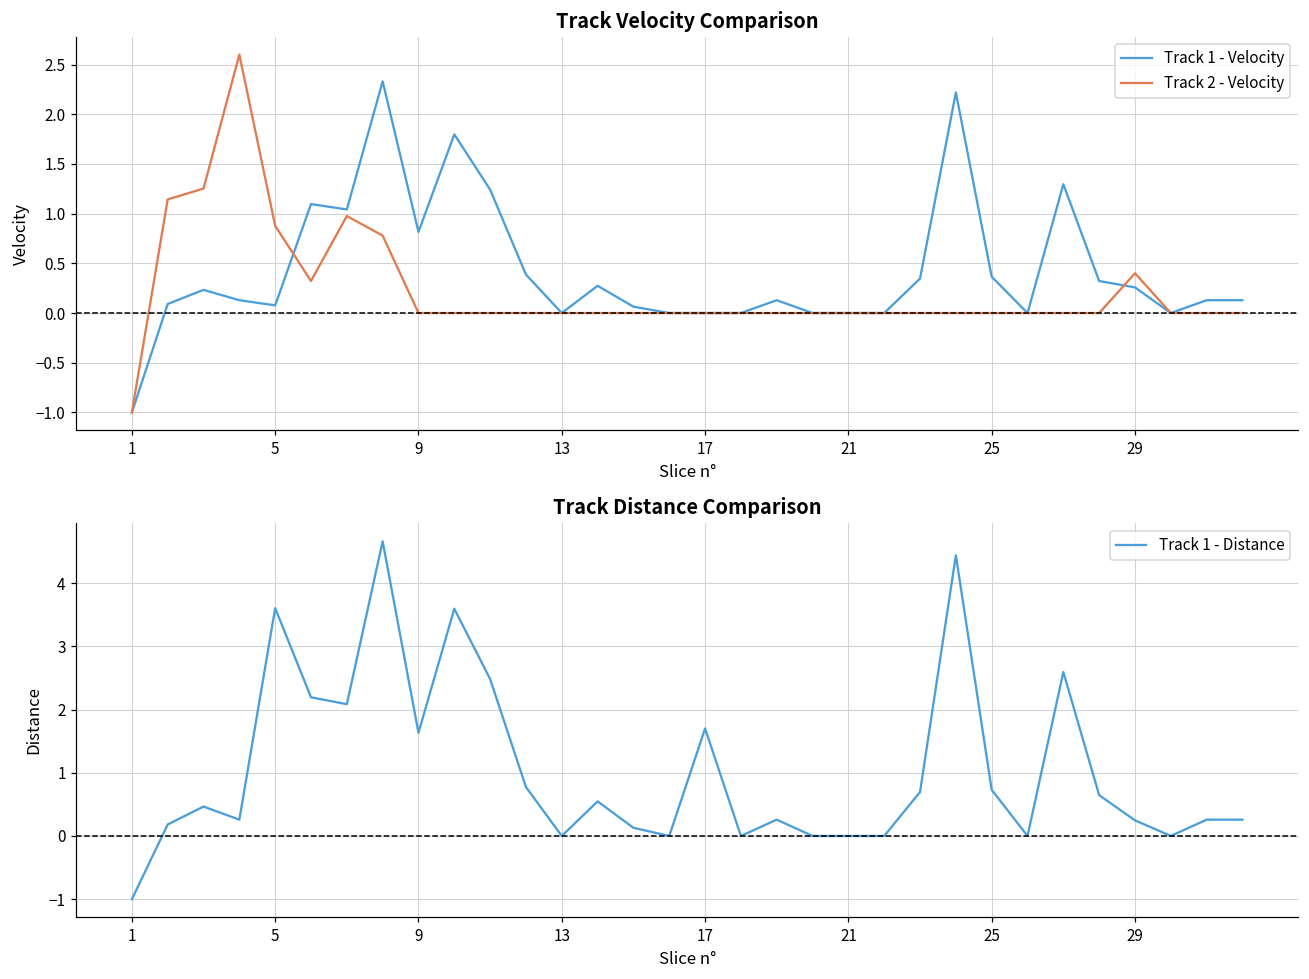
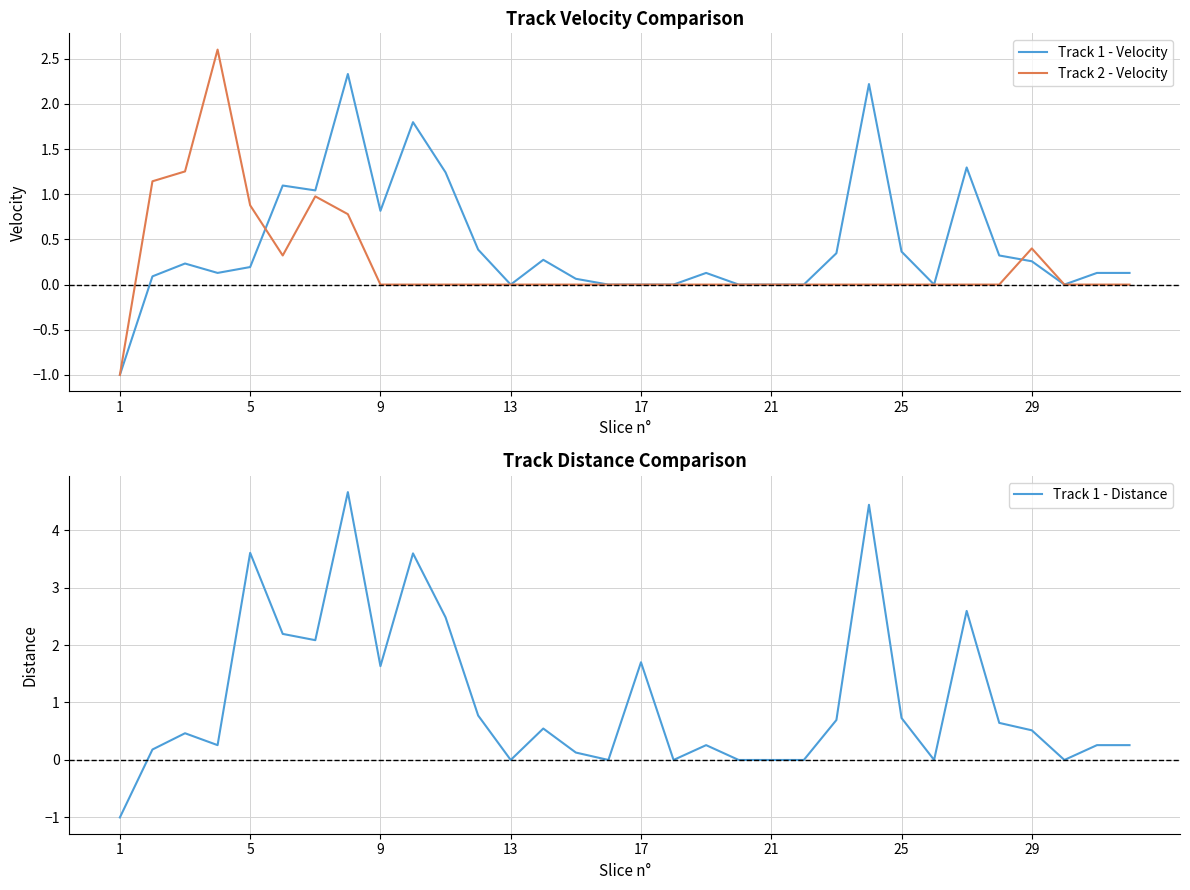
Track Velocity Comparison, Track 1 - Velocity, 5: 0.1 -> 0.2
Track Distance Comparison, 29: 0.2 -> 0.5
